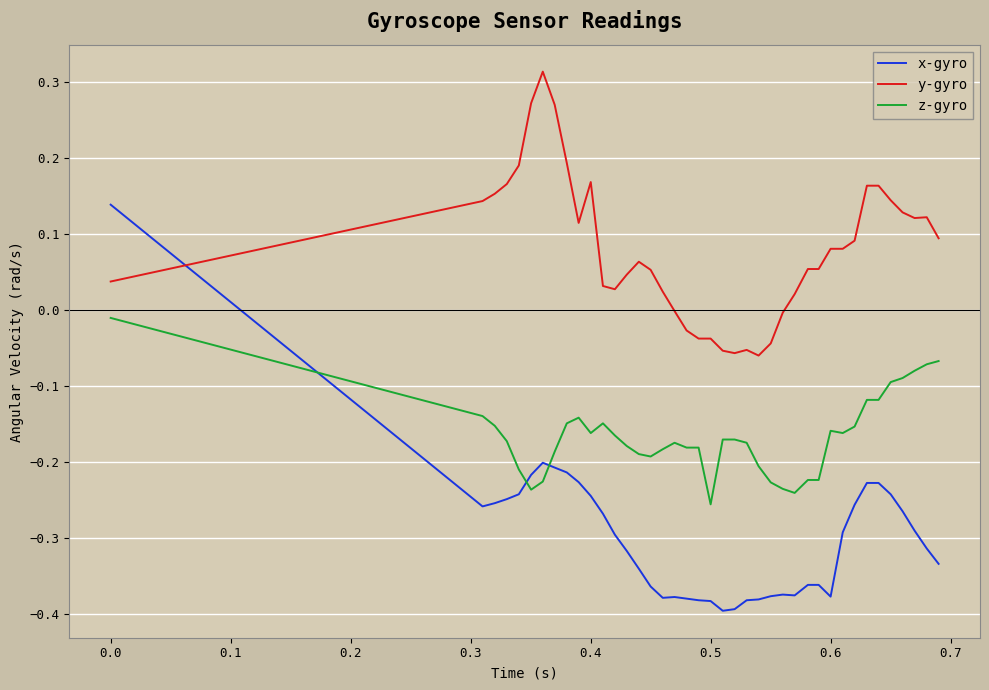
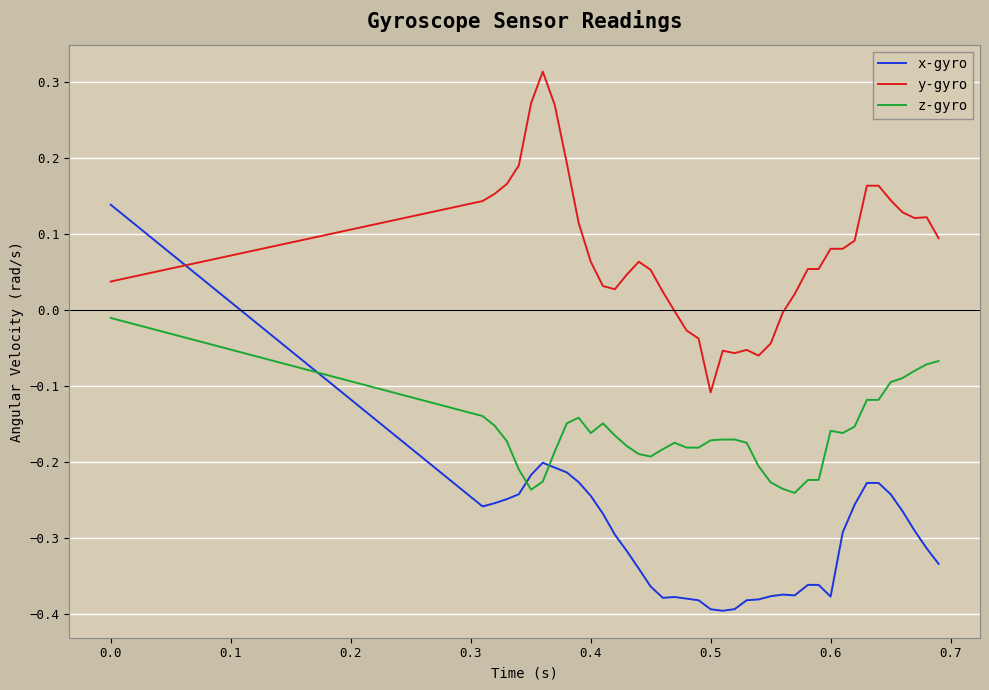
y-gyro, 0.4: 0.17 -> 0.06
x-gyro, 0.5: -0.38 -> -0.39
y-gyro, 0.5: -0.04 -> -0.11
z-gyro, 0.5: -0.26 -> -0.17
